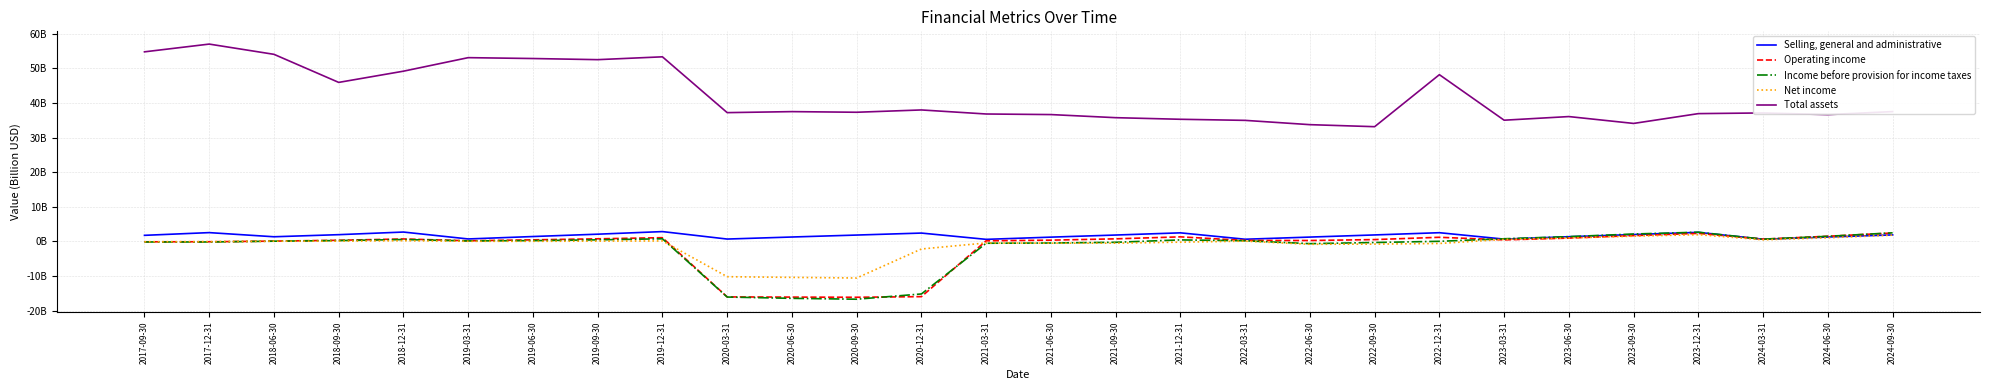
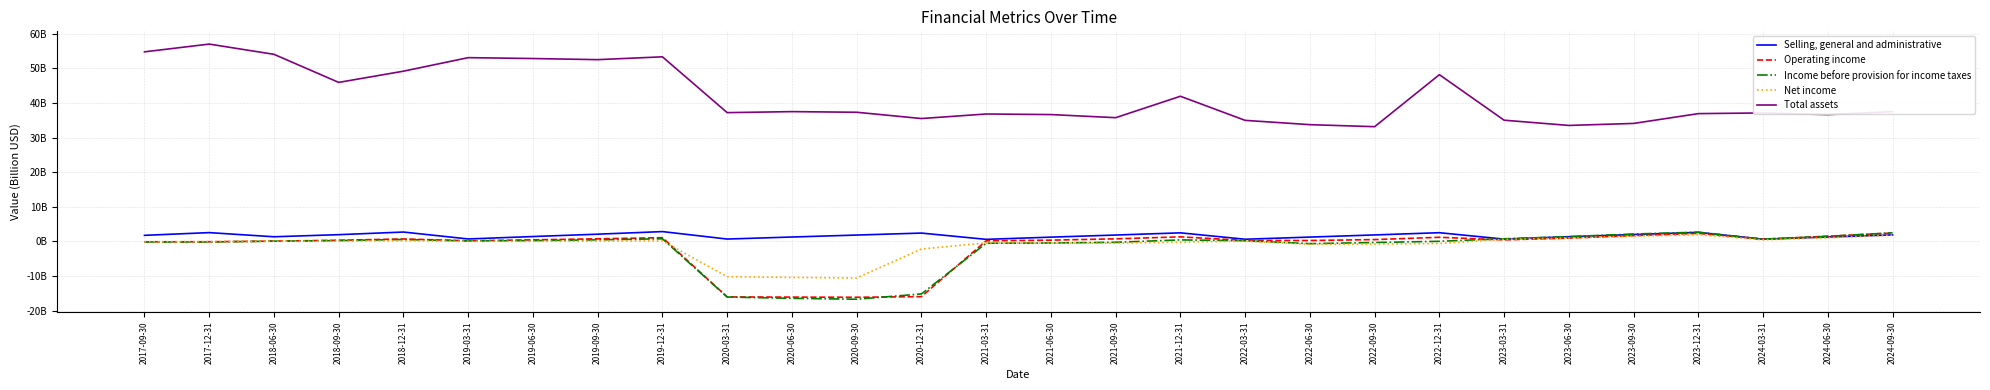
Total assets, 2020-12-31: 38000000000 -> 36000000000
Total assets, 2021-12-31: 35000000000 -> 42000000000
Total assets, 2023-06-30: 36000000000 -> 34000000000
